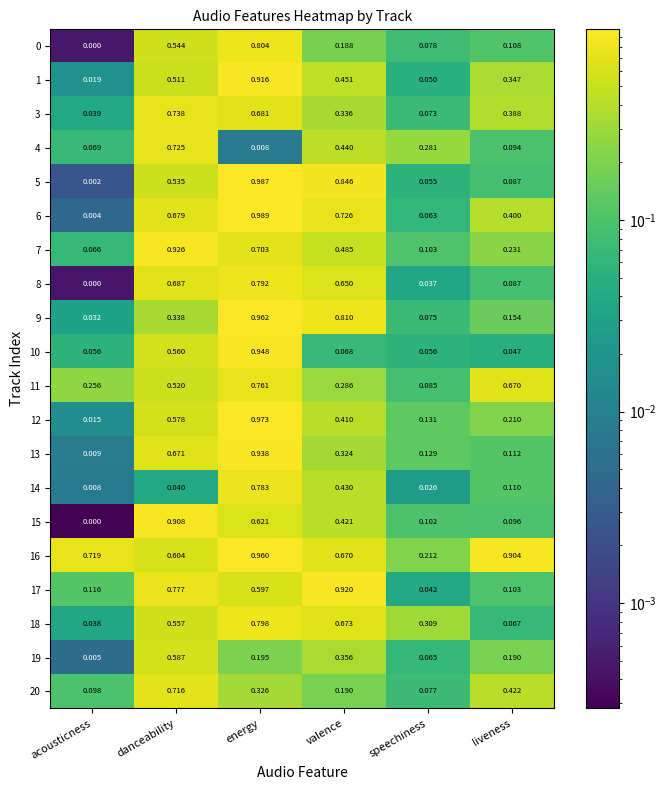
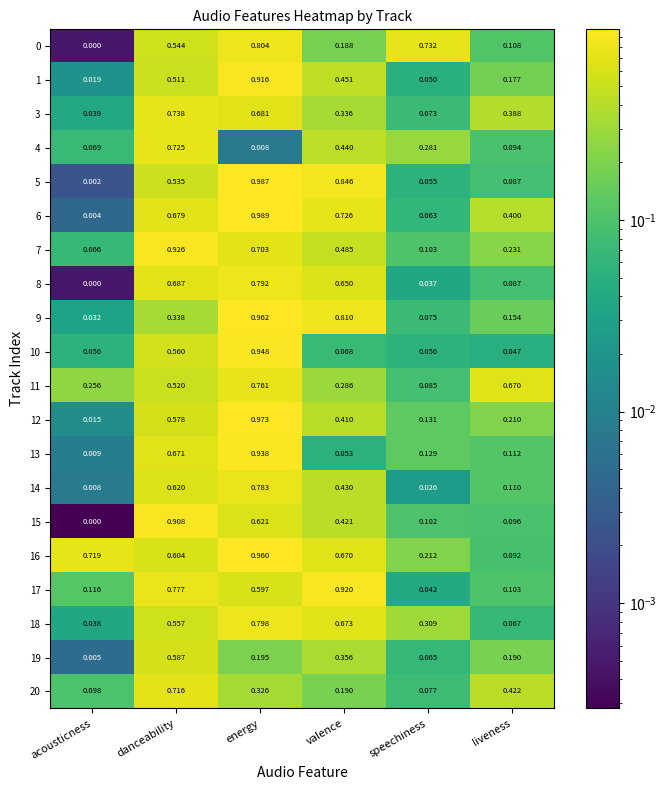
0, speechiness: 0.078 -> 0.732
1, liveness: 0.347 -> 0.177
13, valence: 0.324 -> 0.053
14, danceability: 0.040 -> 0.620
16, liveness: 0.904 -> 0.092
